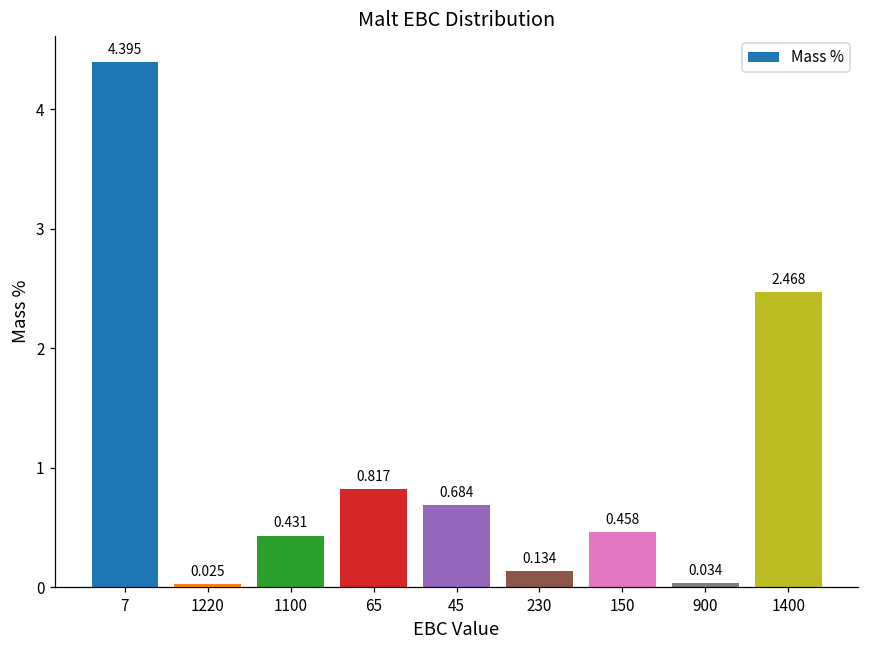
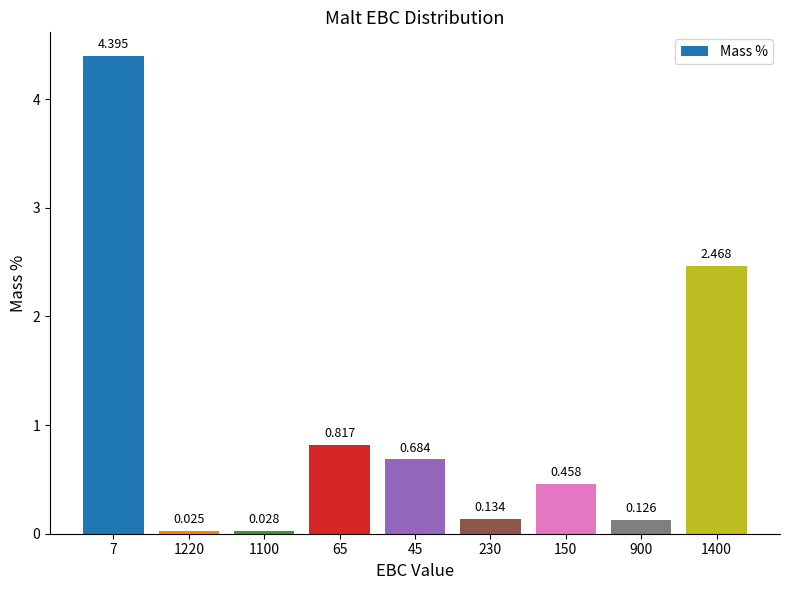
1100: 0.431 -> 0.028
900: 0.034 -> 0.126
